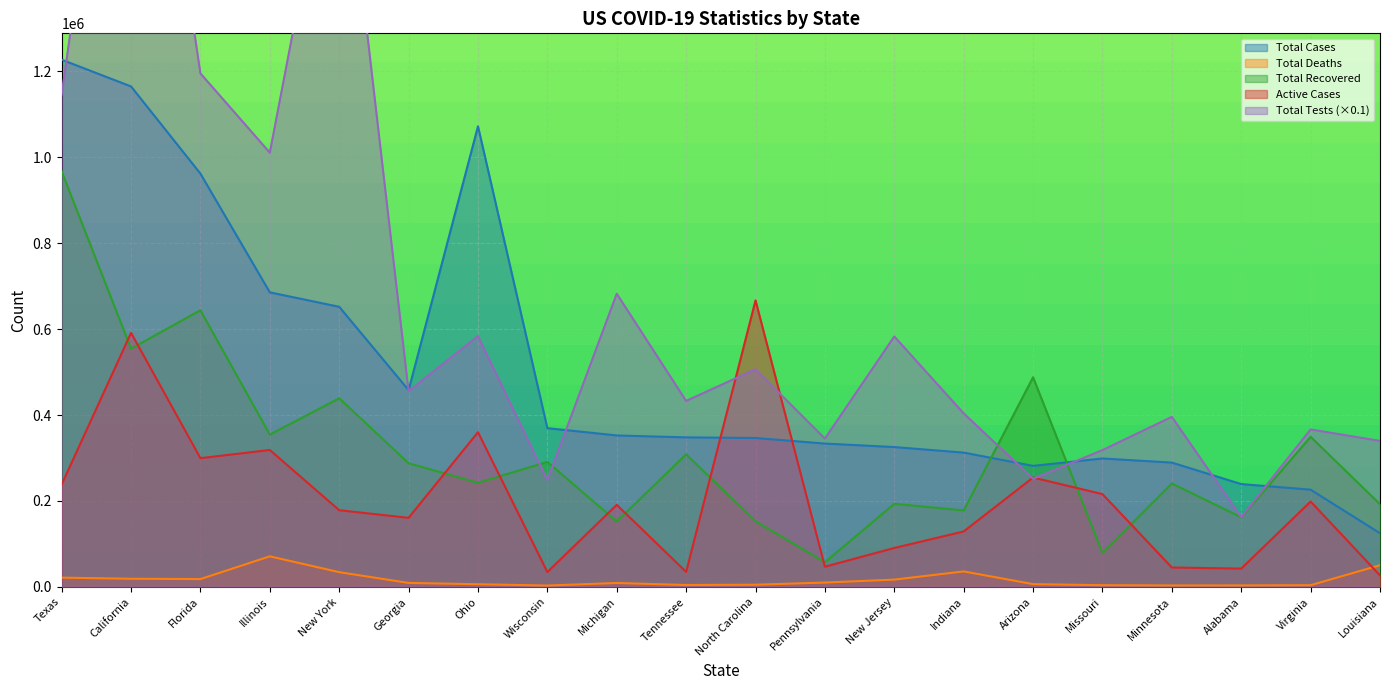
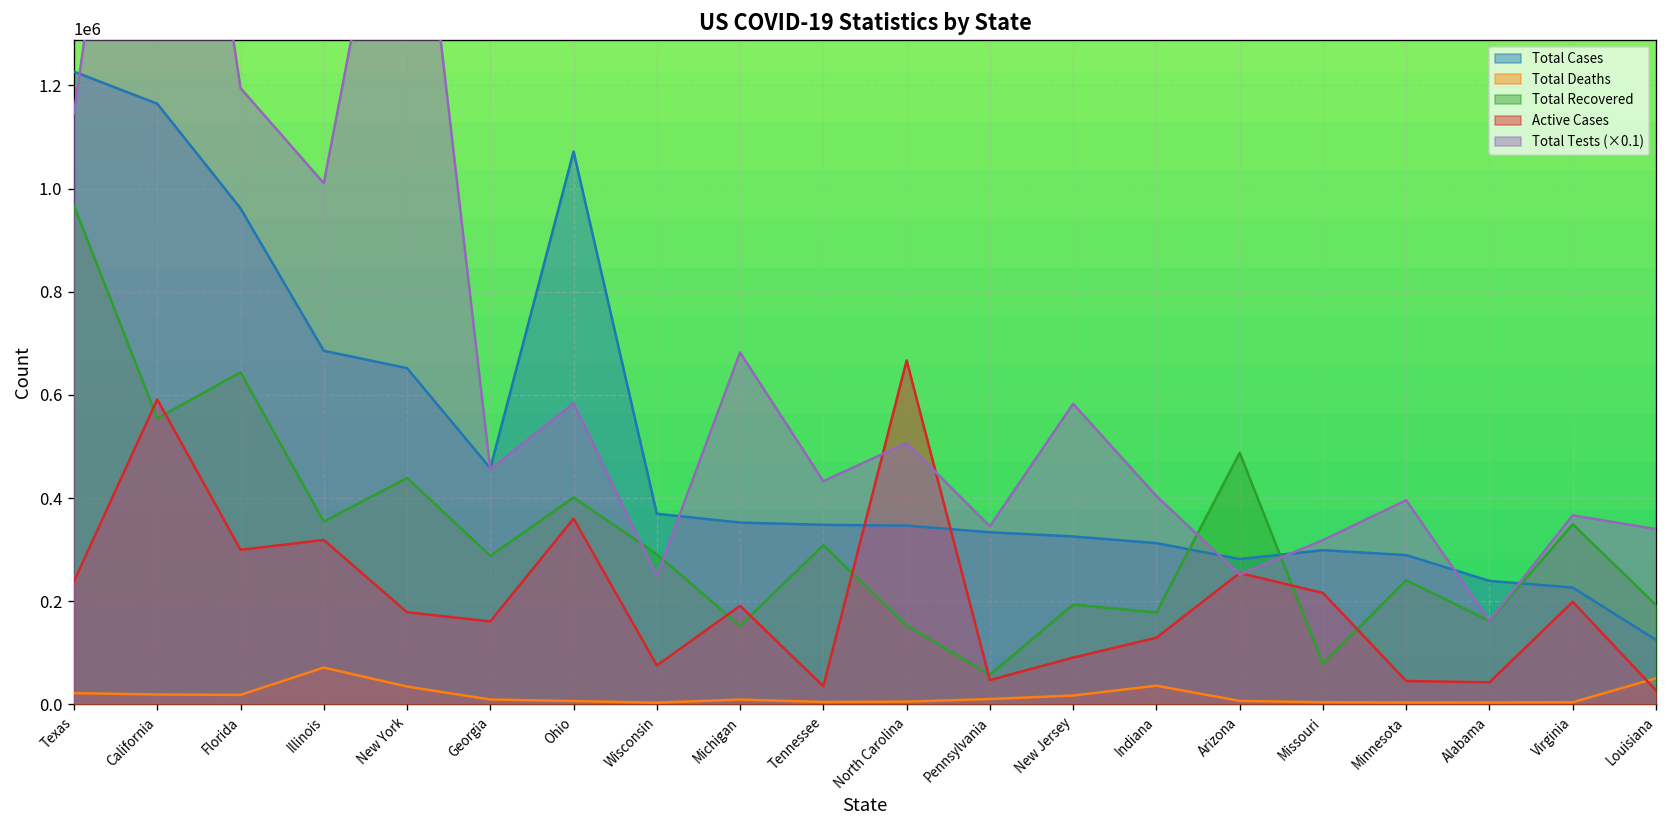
Total Recovered, Ohio: 240000 -> 400000
Active Cases, Wisconsin: 30000 -> 80000
